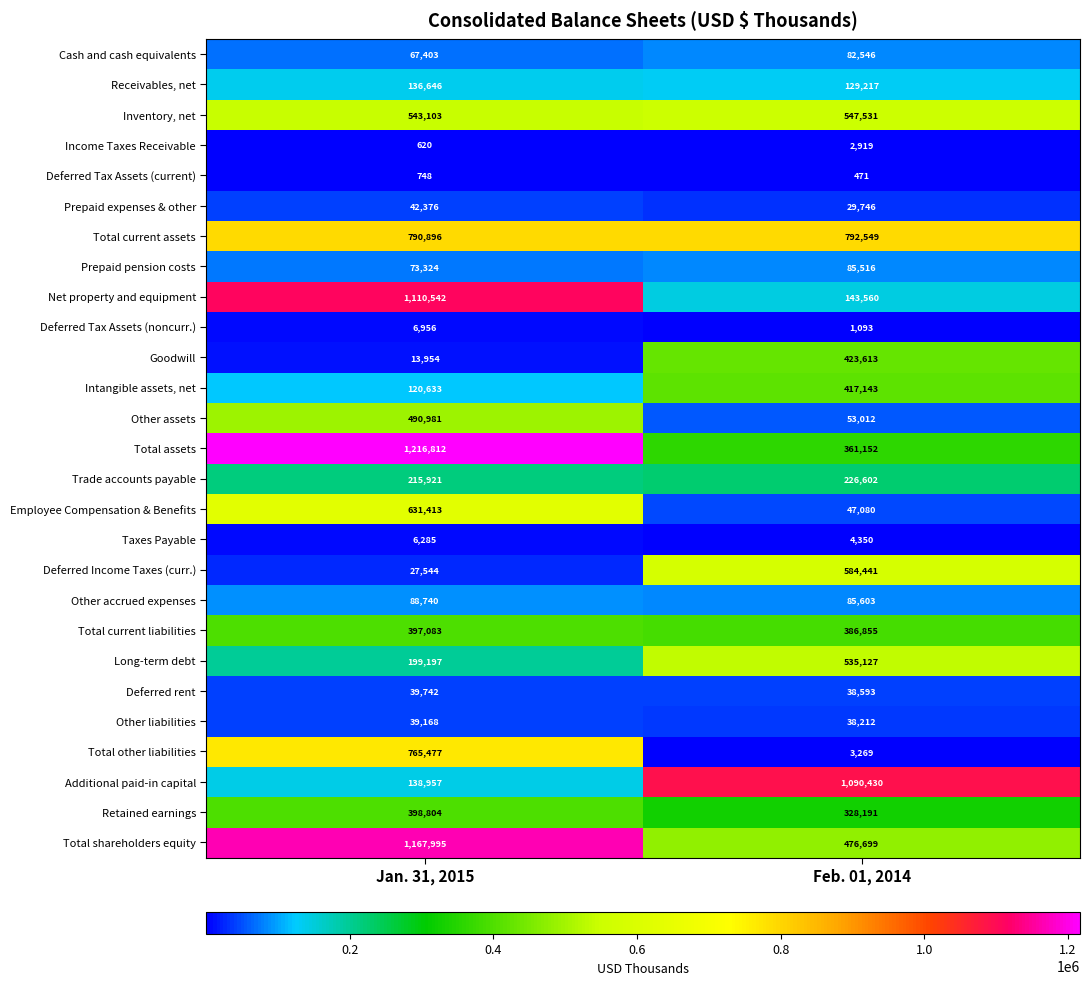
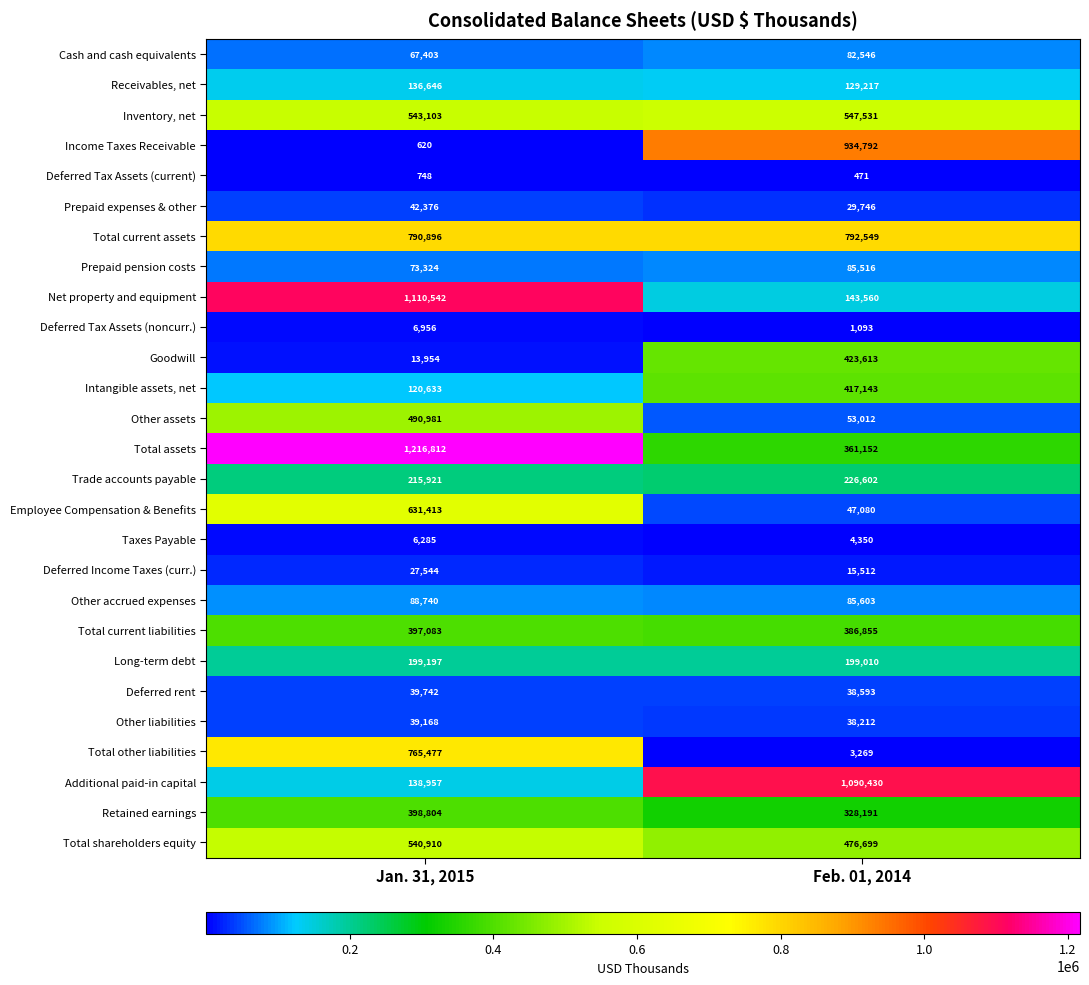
Income Taxes Receivable, Feb. 01, 2014: 2,919 -> 934,792
Deferred Income Taxes (curr.), Feb. 01, 2014: 584,441 -> 15,512
Long-term debt, Feb. 01, 2014: 535,127 -> 199,010
Total shareholders equity, Jan. 31, 2015: 1,167,995 -> 540,910
